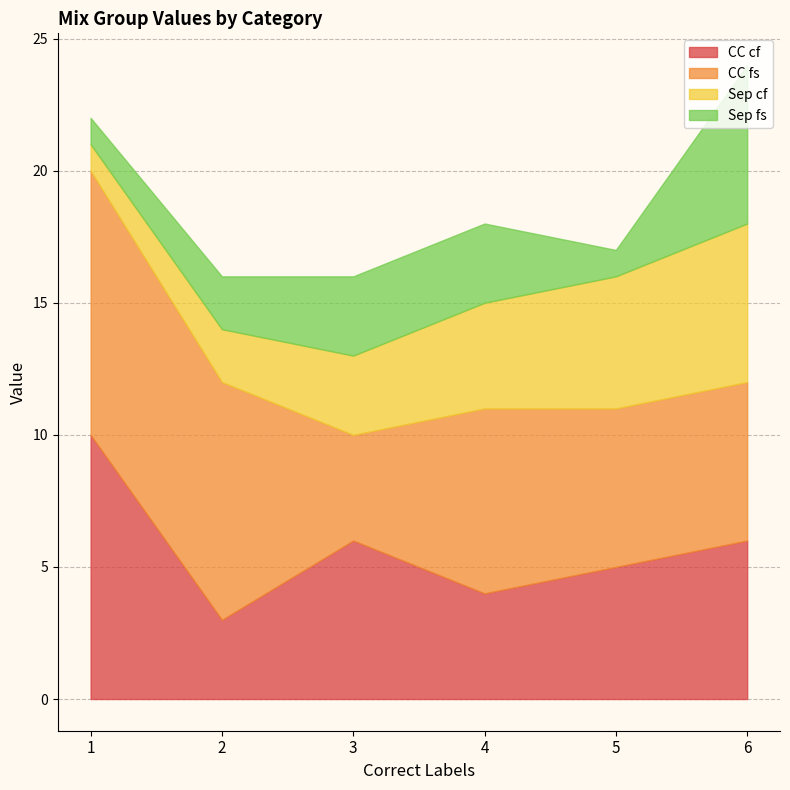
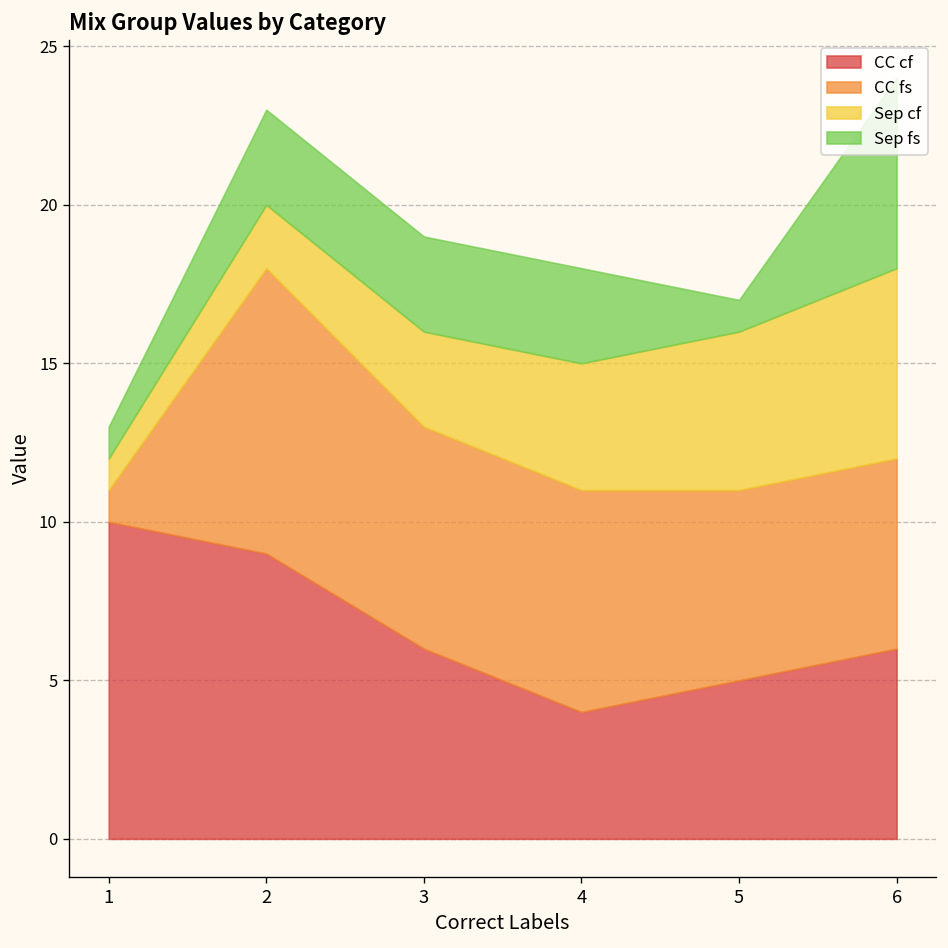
CC fs, 1: 10 -> 1
CC cf, 2: 3 -> 9
Sep fs, 2: 2 -> 3
CC fs, 3: 4 -> 7
